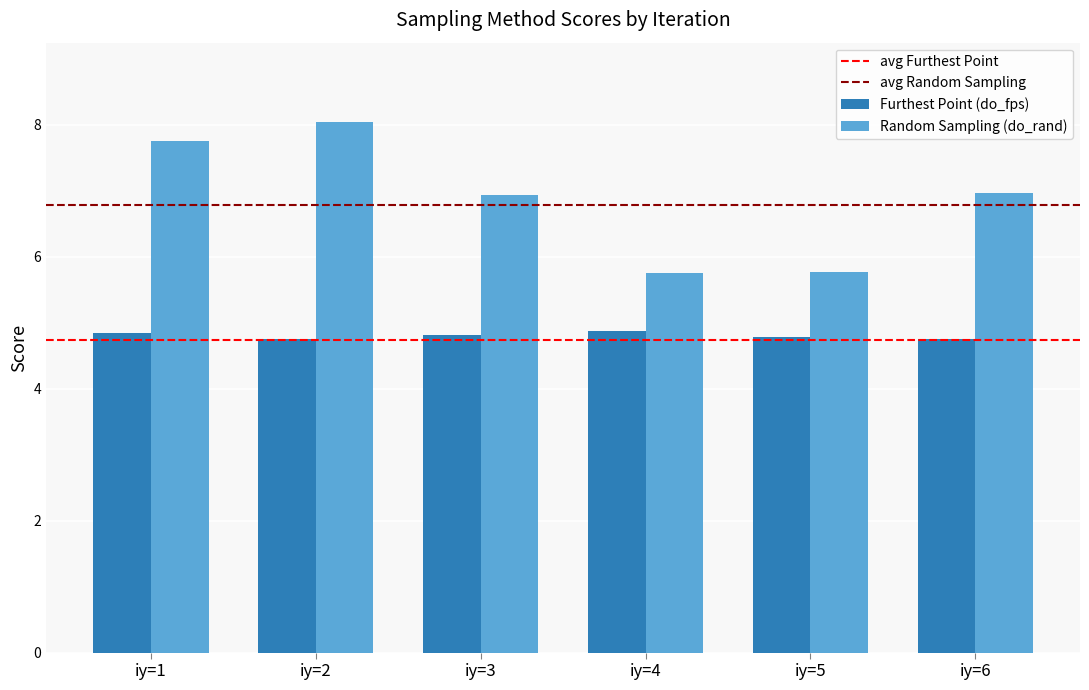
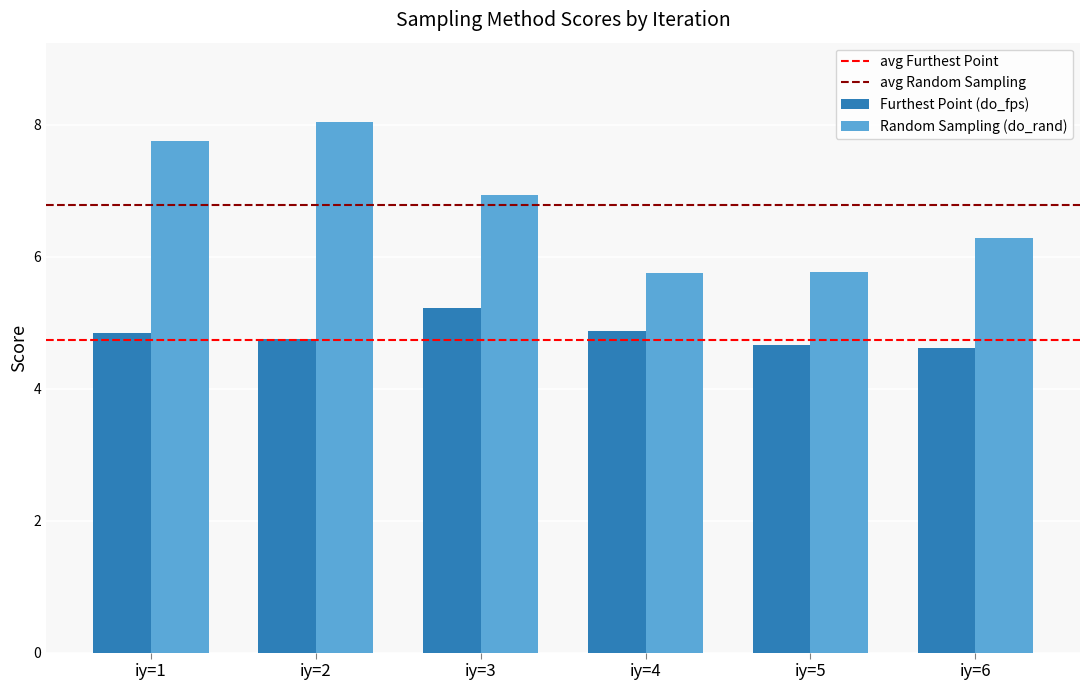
Furthest Point (do_fps), iy=3: 4.8 -> 5.2
Furthest Point (do_fps), iy=5: 4.8 -> 4.7
Furthest Point (do_fps), iy=6: 4.7 -> 4.6
Random Sampling (do_rand), iy=6: 7.0 -> 6.3
